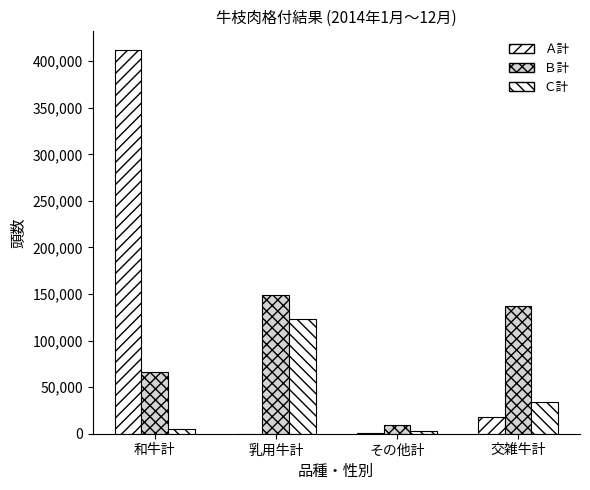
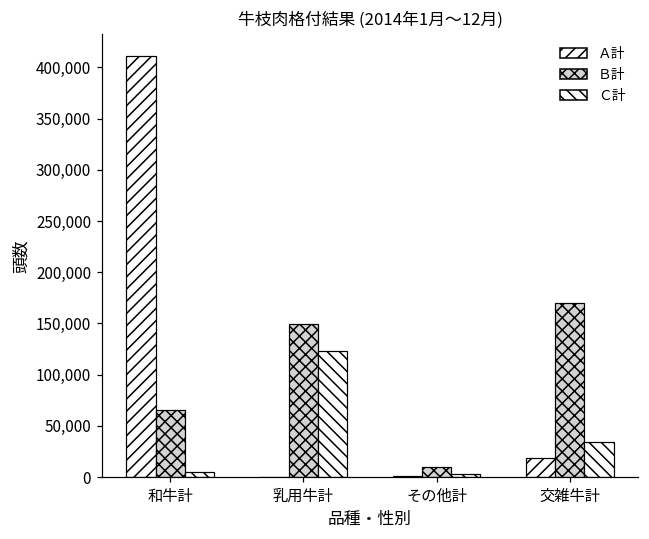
Ｂ計, 交雑牛計: 140,000 -> 170,000
